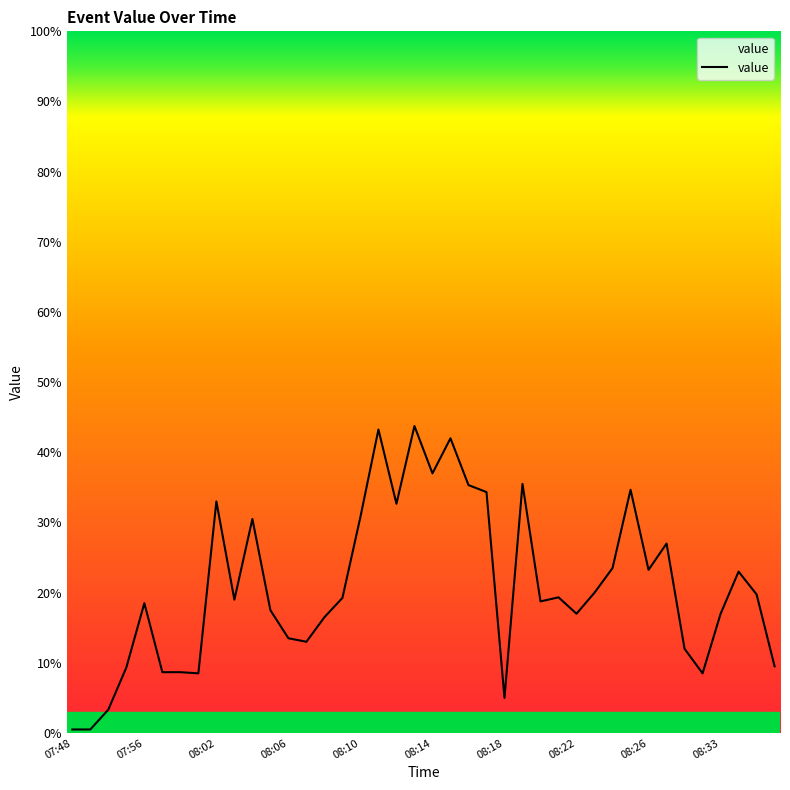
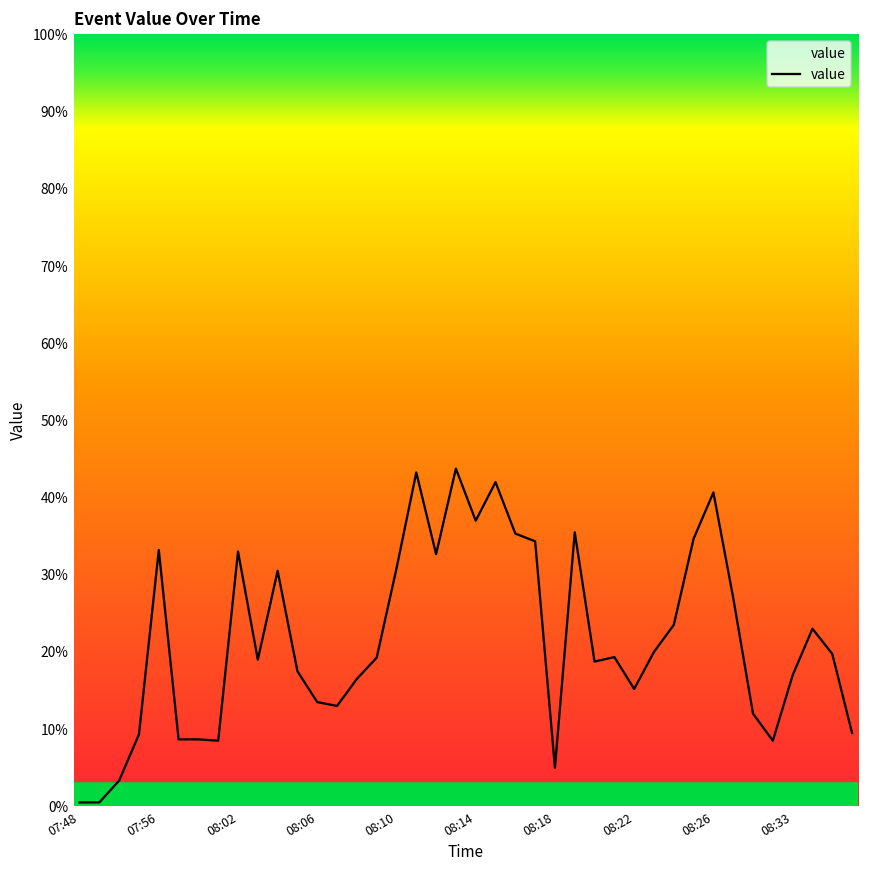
07:56: 19% -> 33%
08:22: 17% -> 15%
08:26: 23% -> 41%
